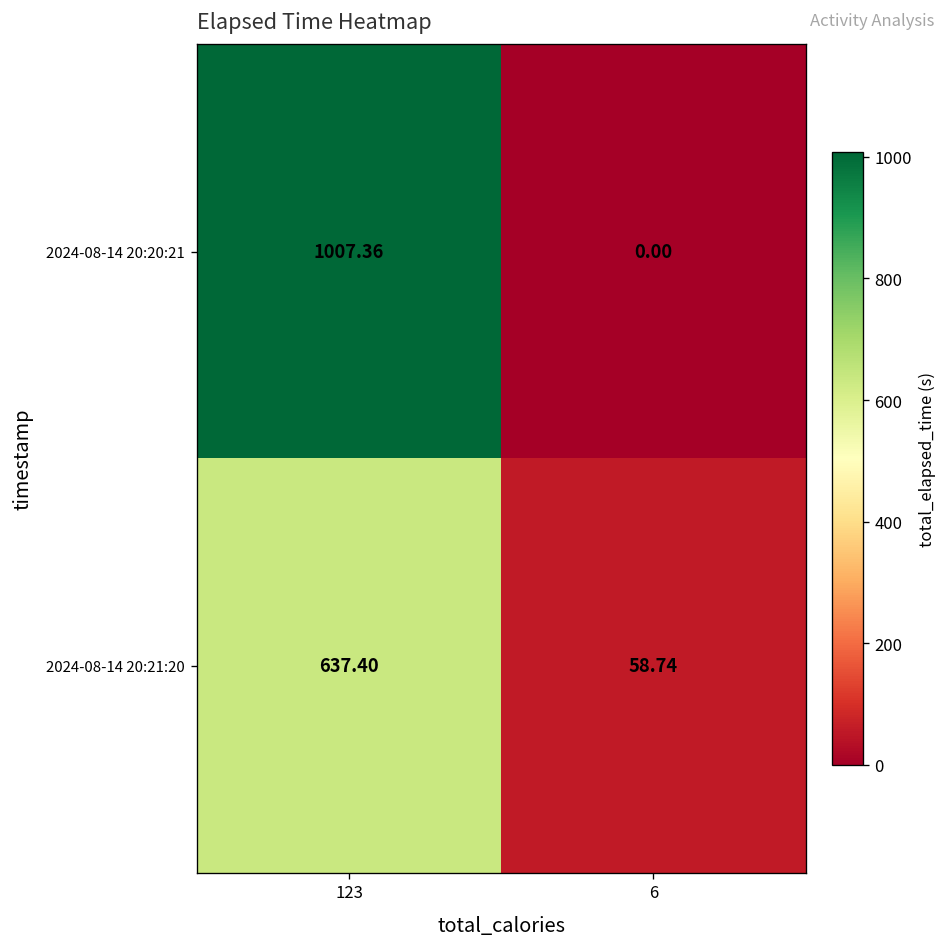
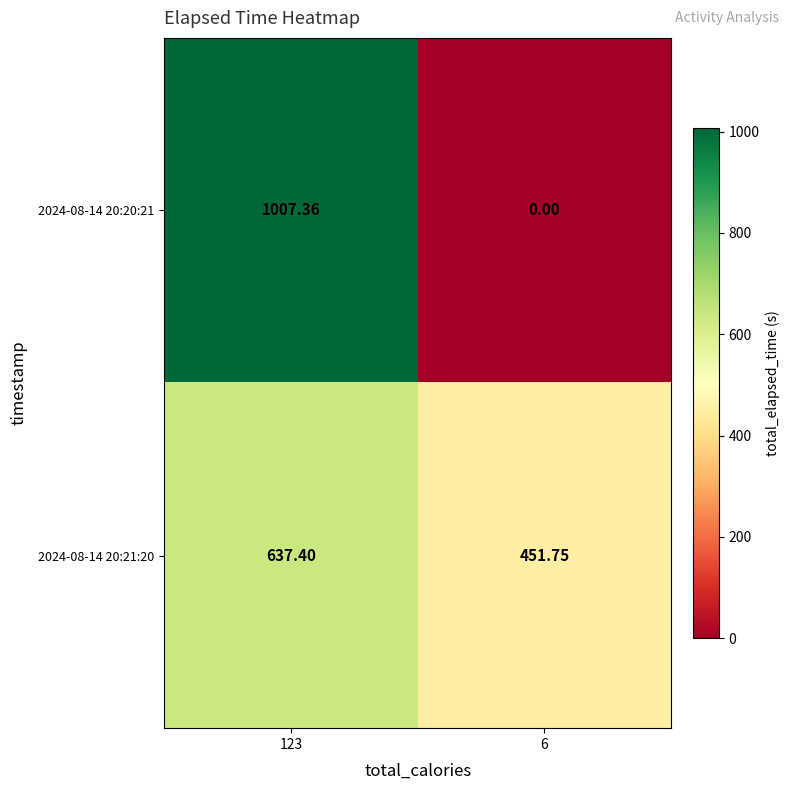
2024-08-14 20:21:20, 6: 58.74 -> 451.75
